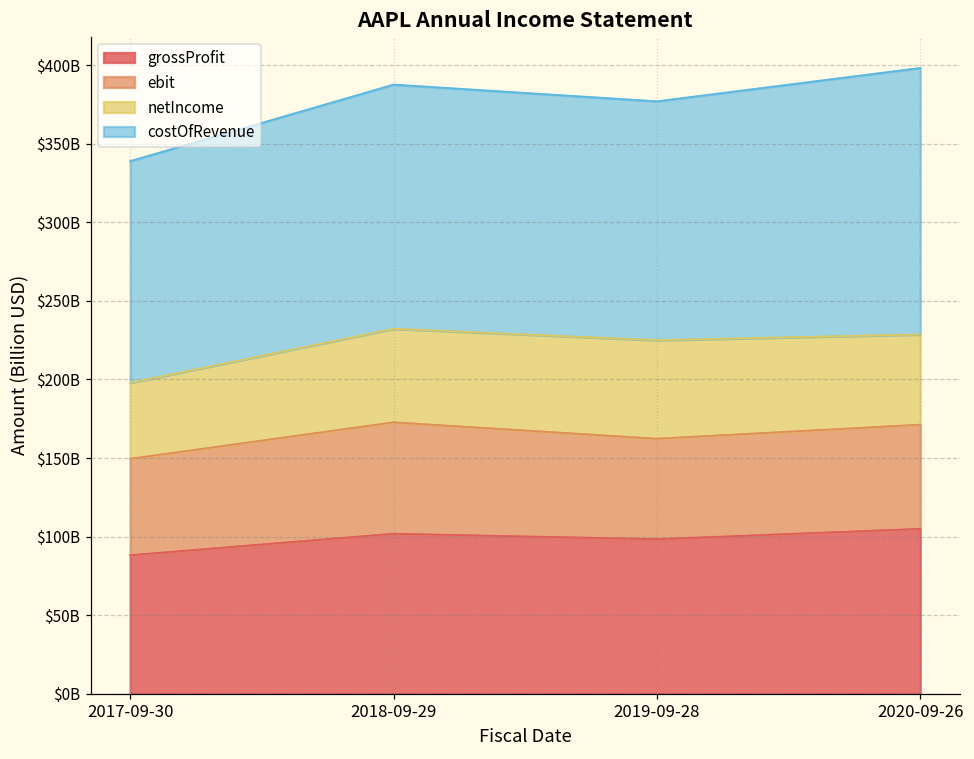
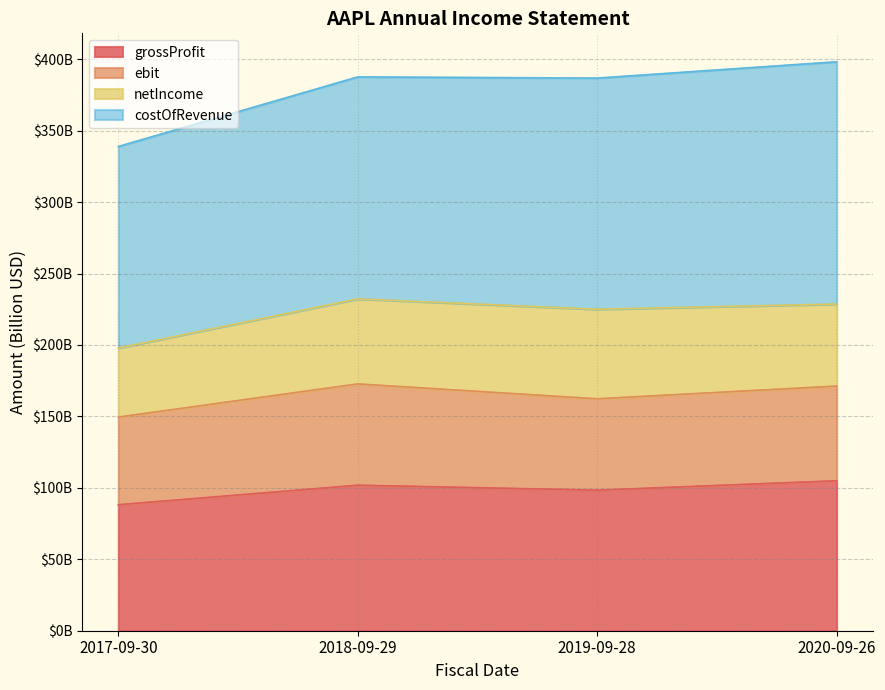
costOfRevenue, 2019-09-28: $152000000000 -> $162000000000
